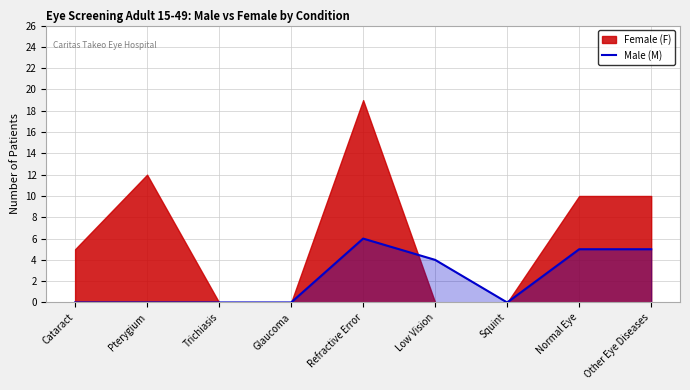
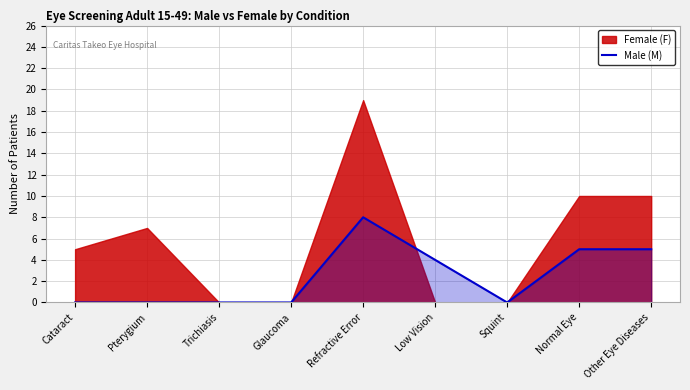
Female (F), Pterygium: 12 -> 7
Male (M), Refractive Error: 6 -> 8
